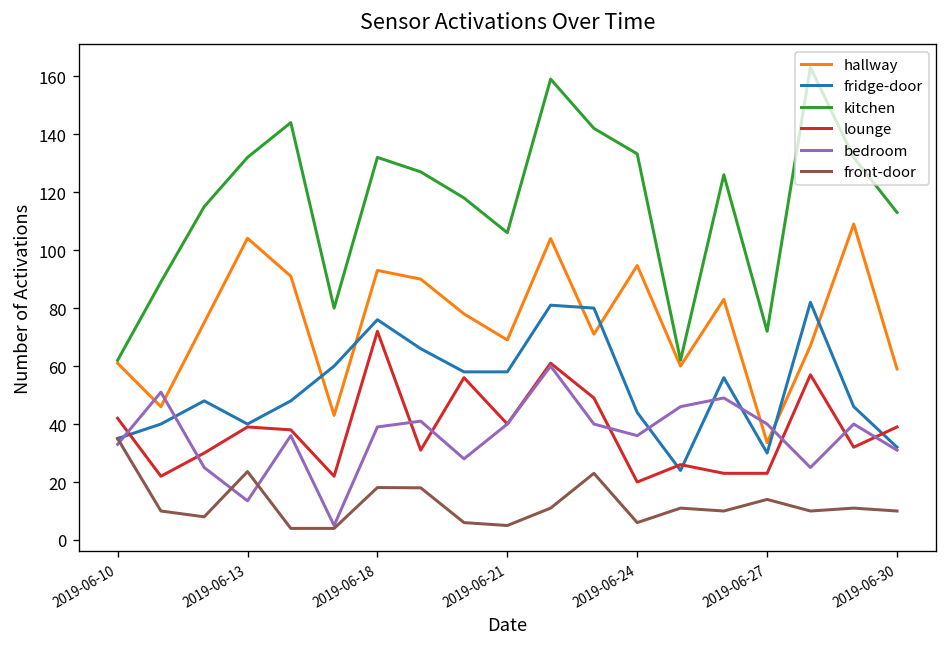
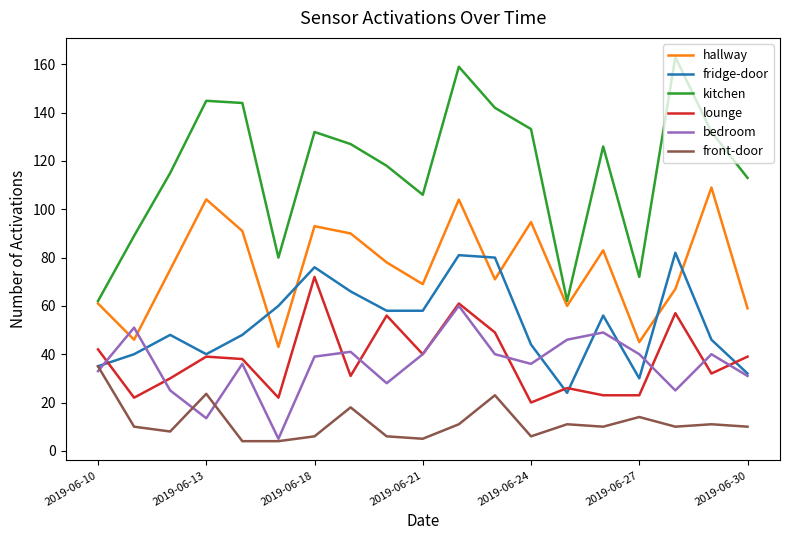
kitchen, 2019-06-13: 132 -> 145
front-door, 2019-06-18: 18 -> 6
hallway, 2019-06-27: 34 -> 45
